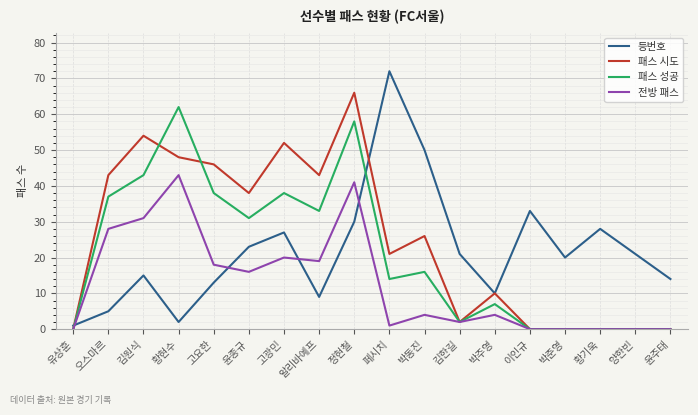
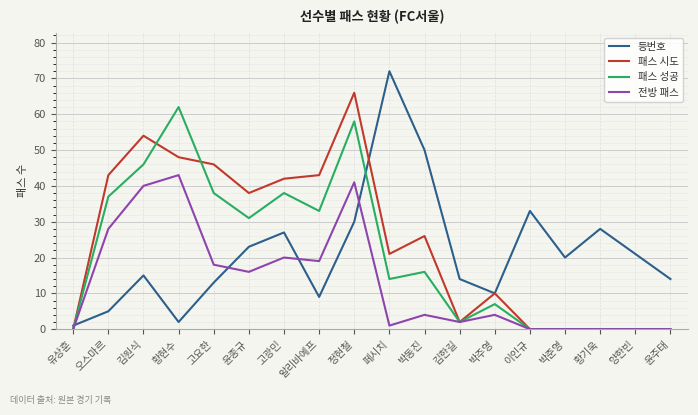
패스 성공, 김원식: 43 -> 46
전방 패스, 김원식: 31 -> 40
패스 시도, 고광민: 52 -> 42
등번호, 김한길: 21 -> 14
